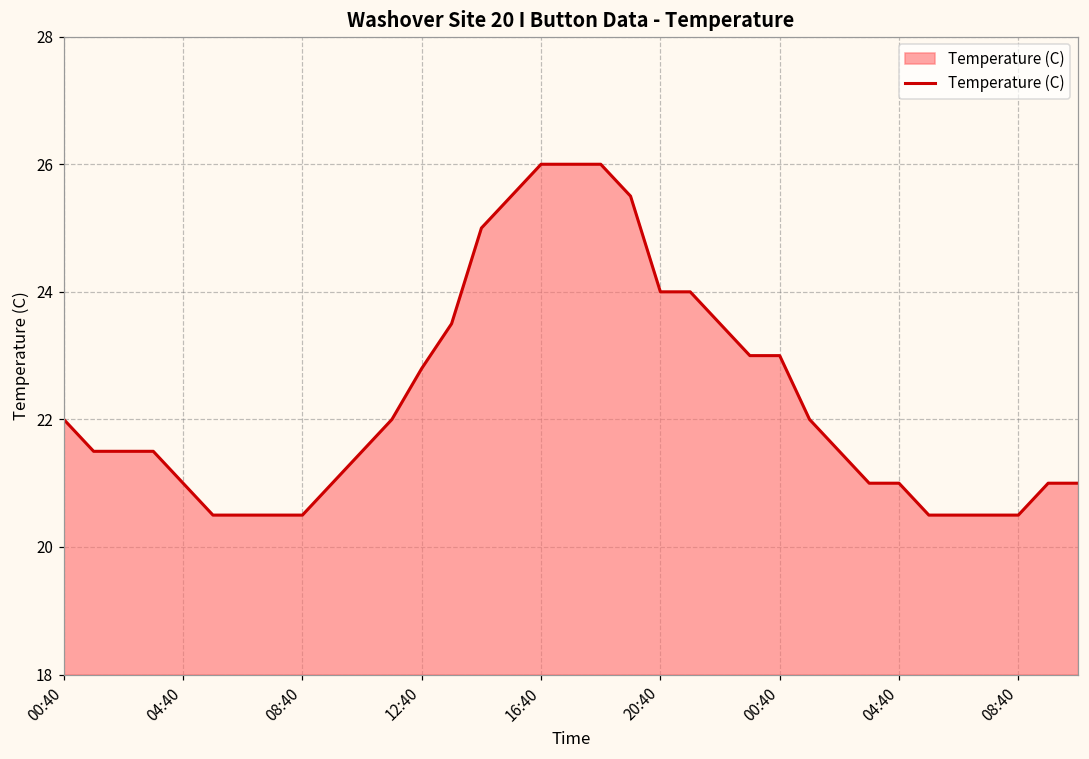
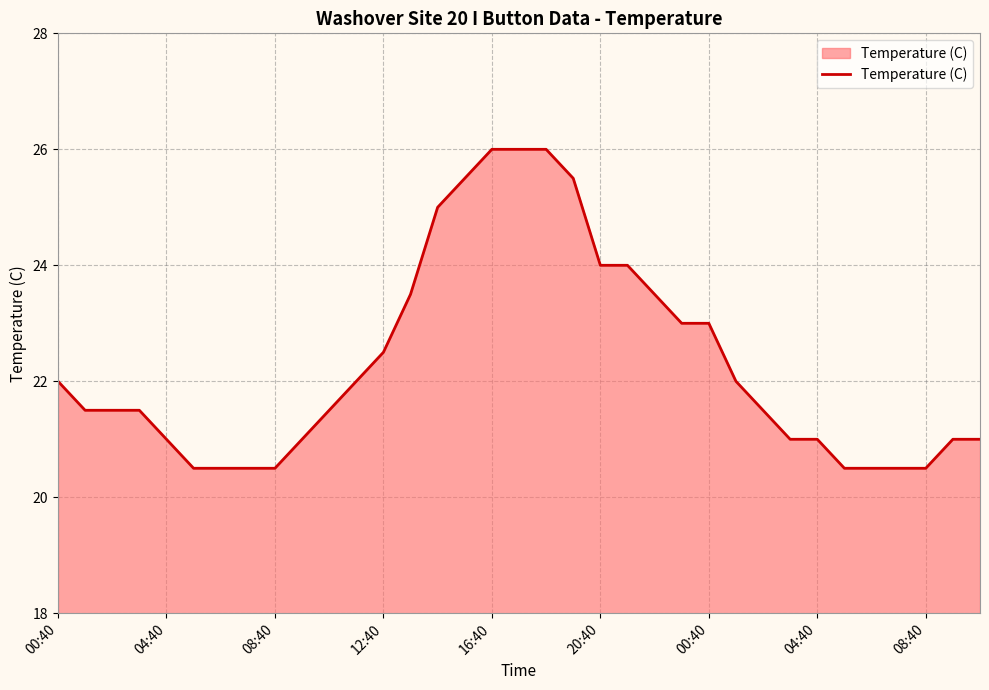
12:40: 22.8 -> 22.5
